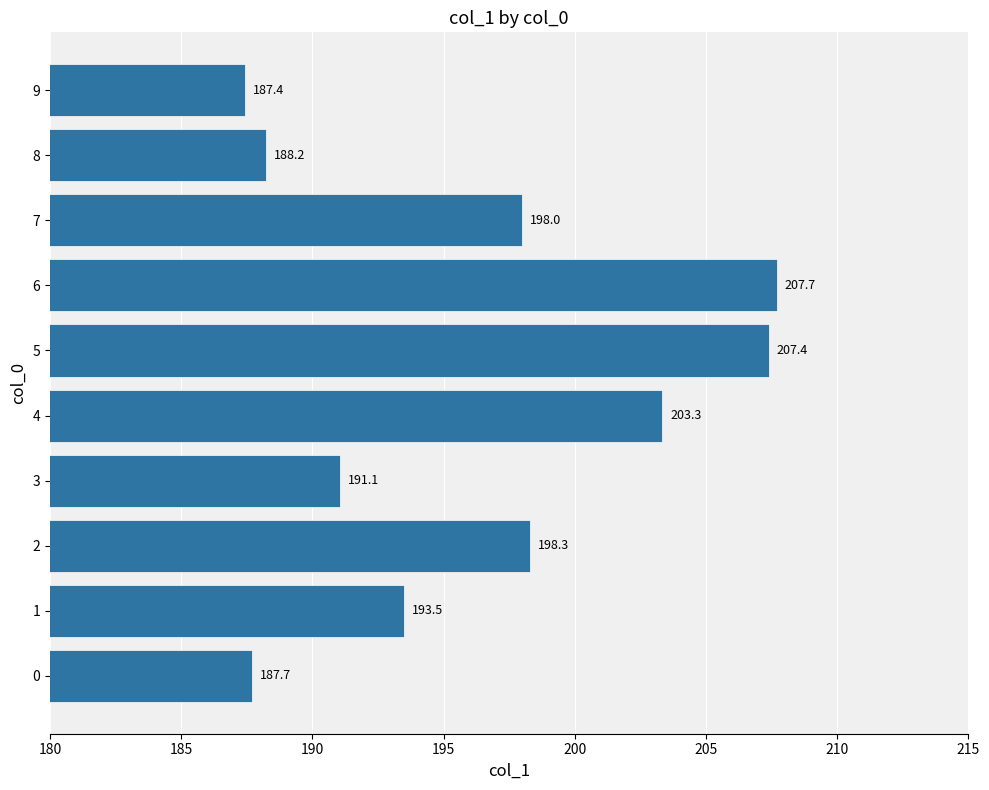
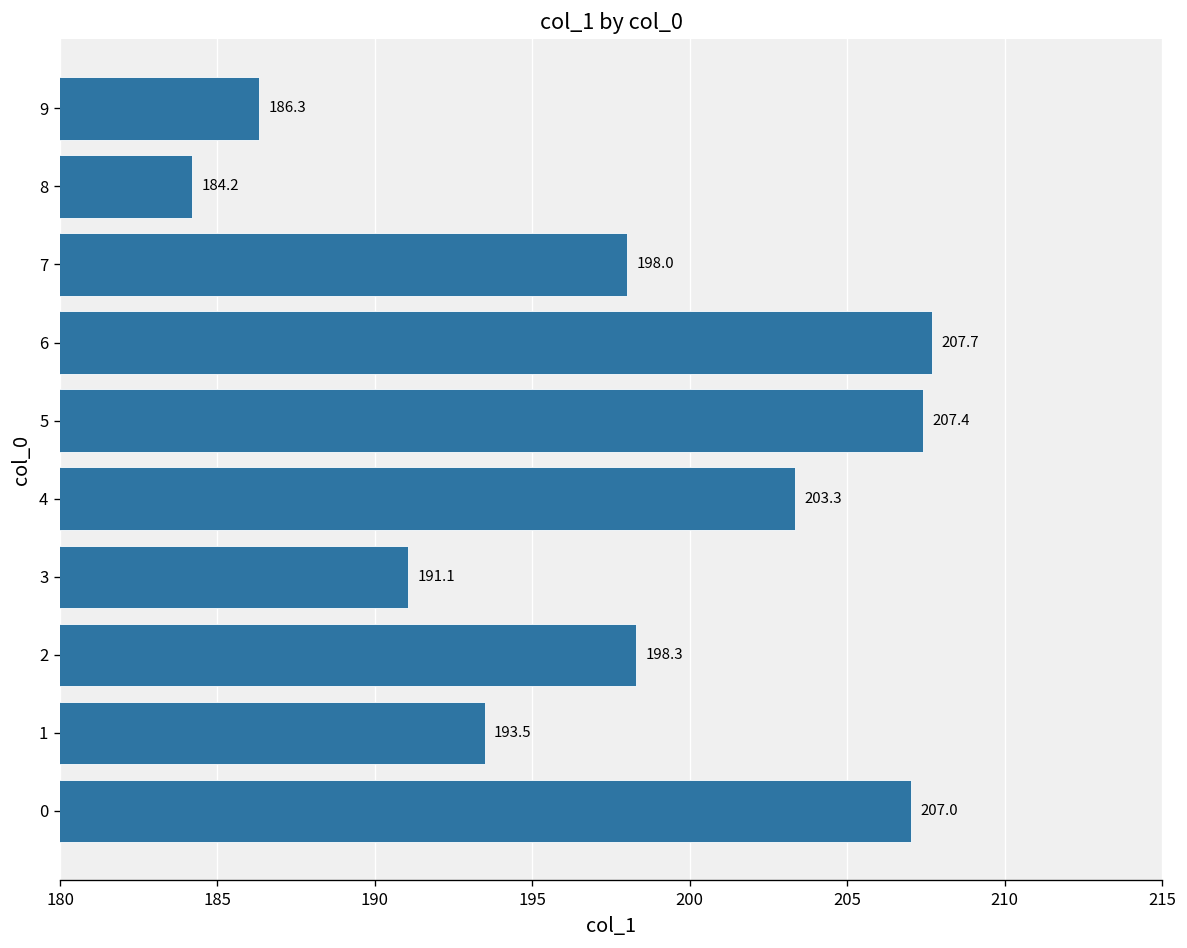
9: 187.4 -> 186.3
8: 188.2 -> 184.2
0: 187.7 -> 207.0
